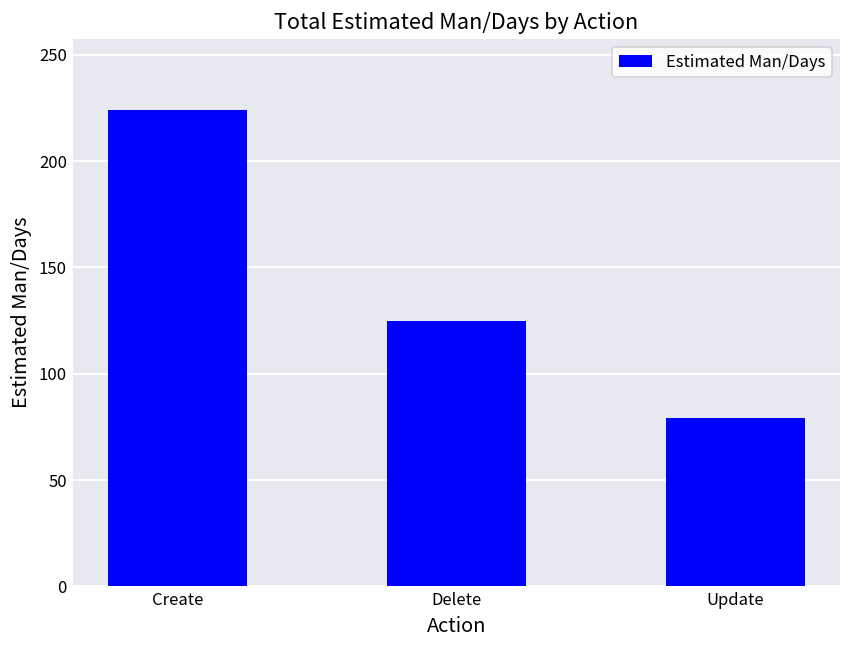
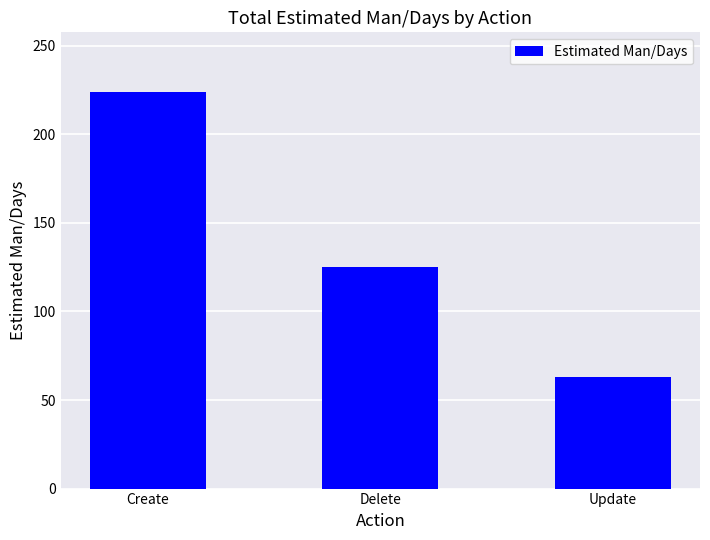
Update: 79 -> 63
